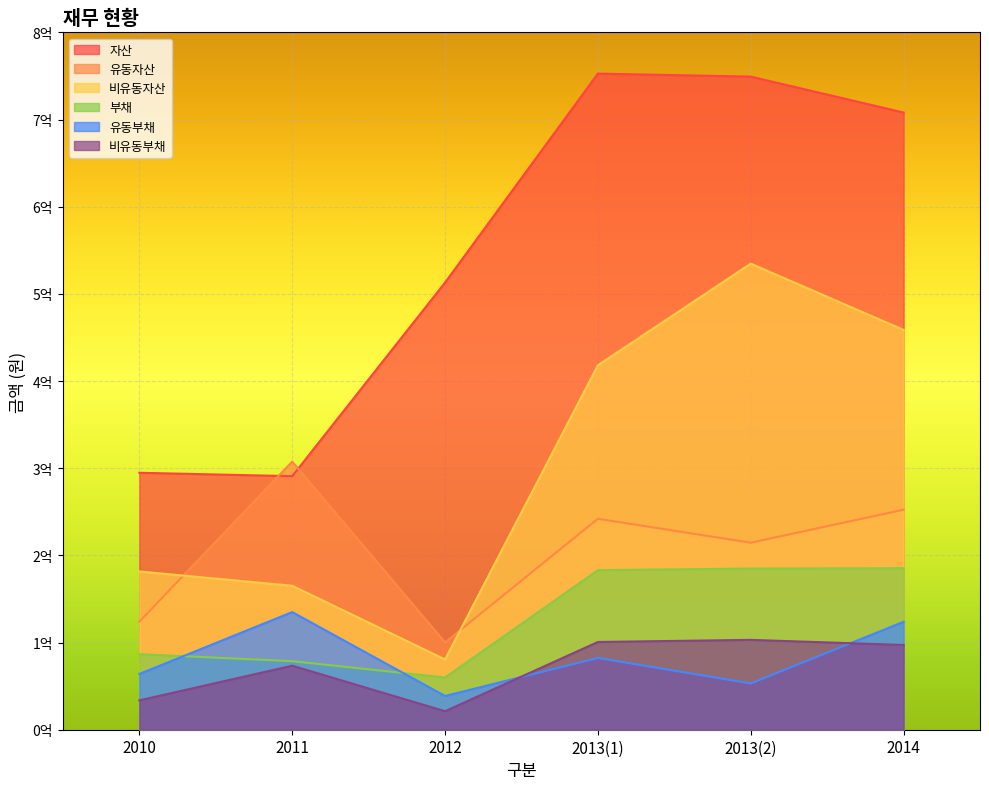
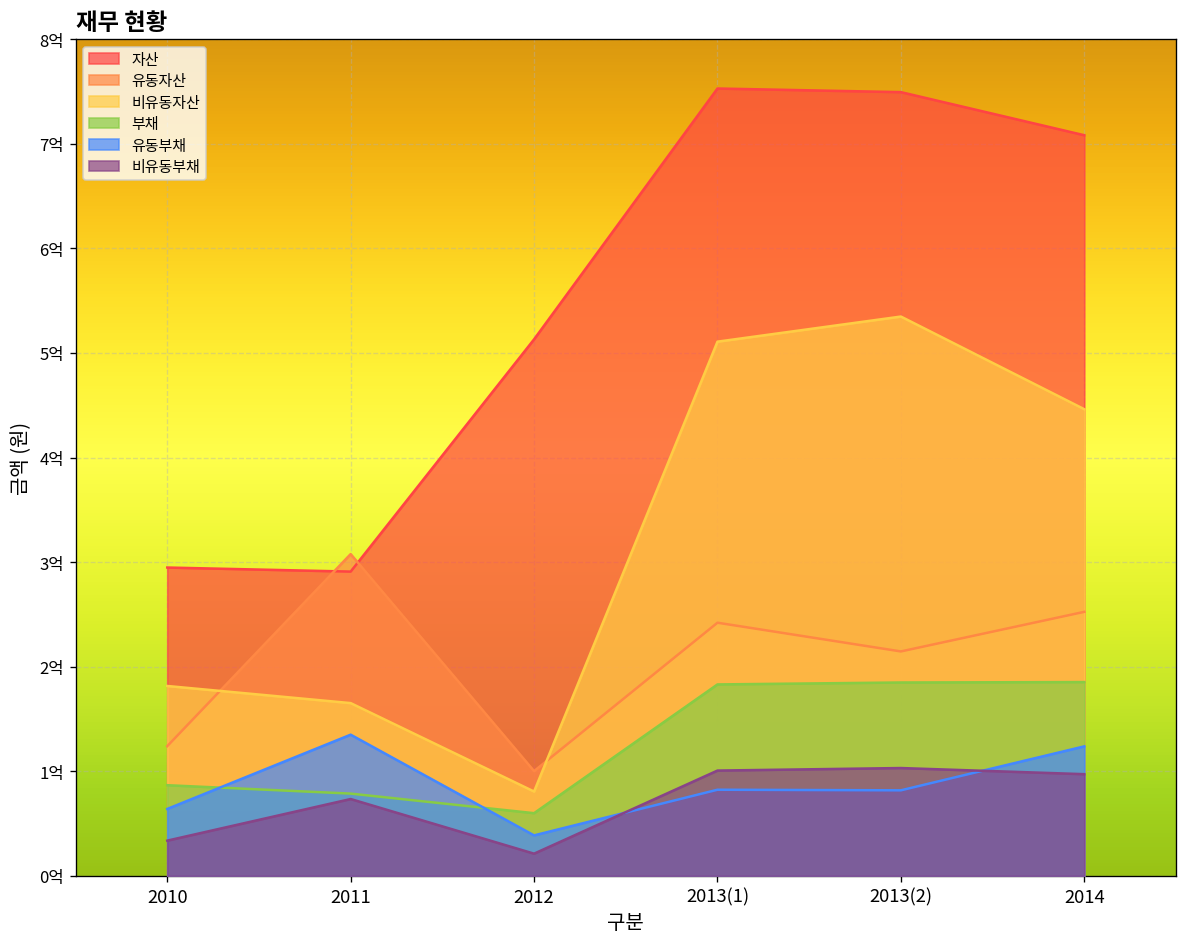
비유동자산, 2013(1): 4.2억 -> 5.1억
유동부채, 2013(2): 0.5억 -> 0.8억
비유동자산, 2014: 4.6억 -> 4.5억
